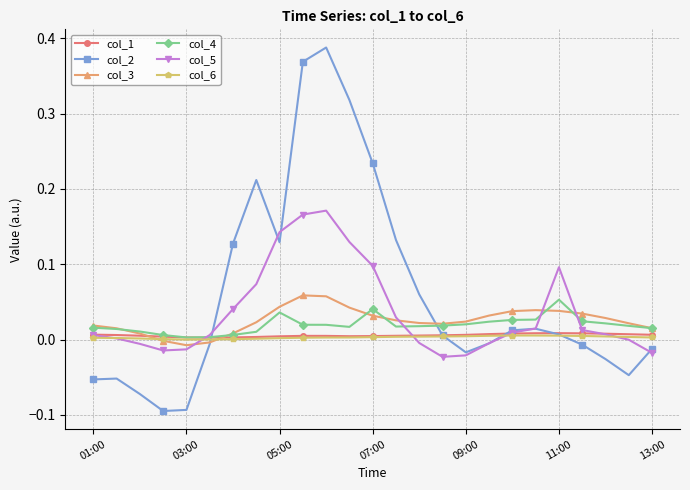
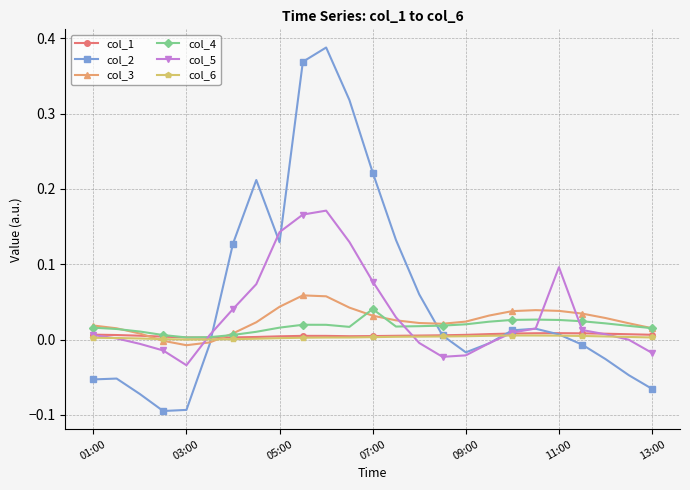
col_5, 03:00: -0.01 -> -0.03
col_4, 05:00: 0.04 -> 0.02
col_2, 07:00: 0.23 -> 0.22
col_5, 07:00: 0.10 -> 0.08
col_4, 11:00: 0.05 -> 0.03
col_2, 13:00: -0.01 -> -0.07
